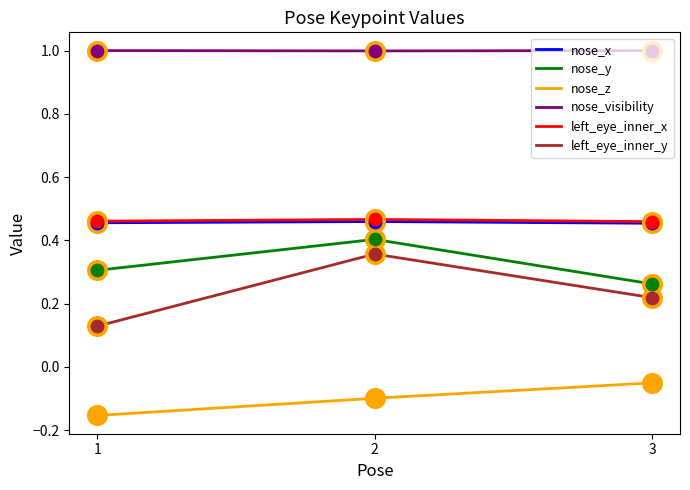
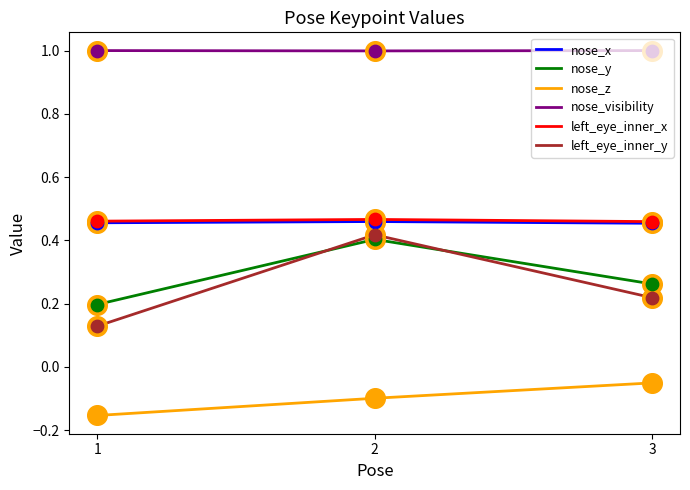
nose_y, 1: 0.31 -> 0.20
left_eye_inner_y, 2: 0.36 -> 0.42
